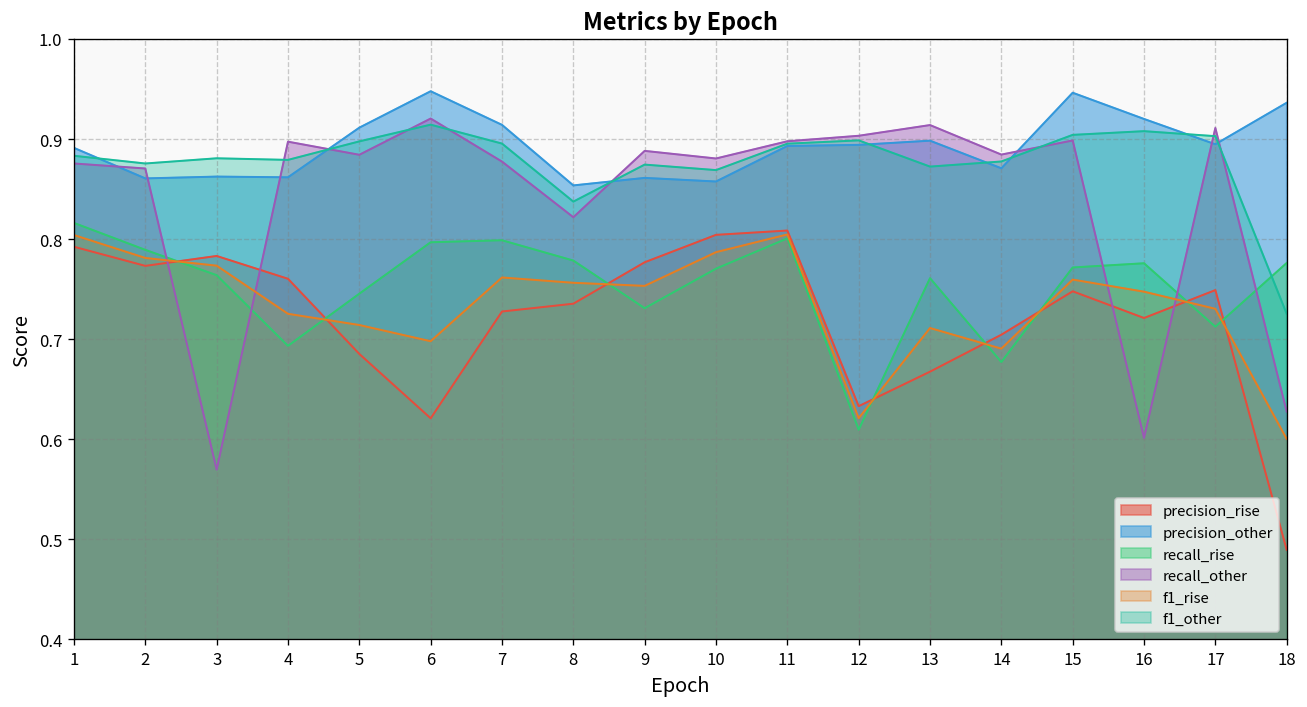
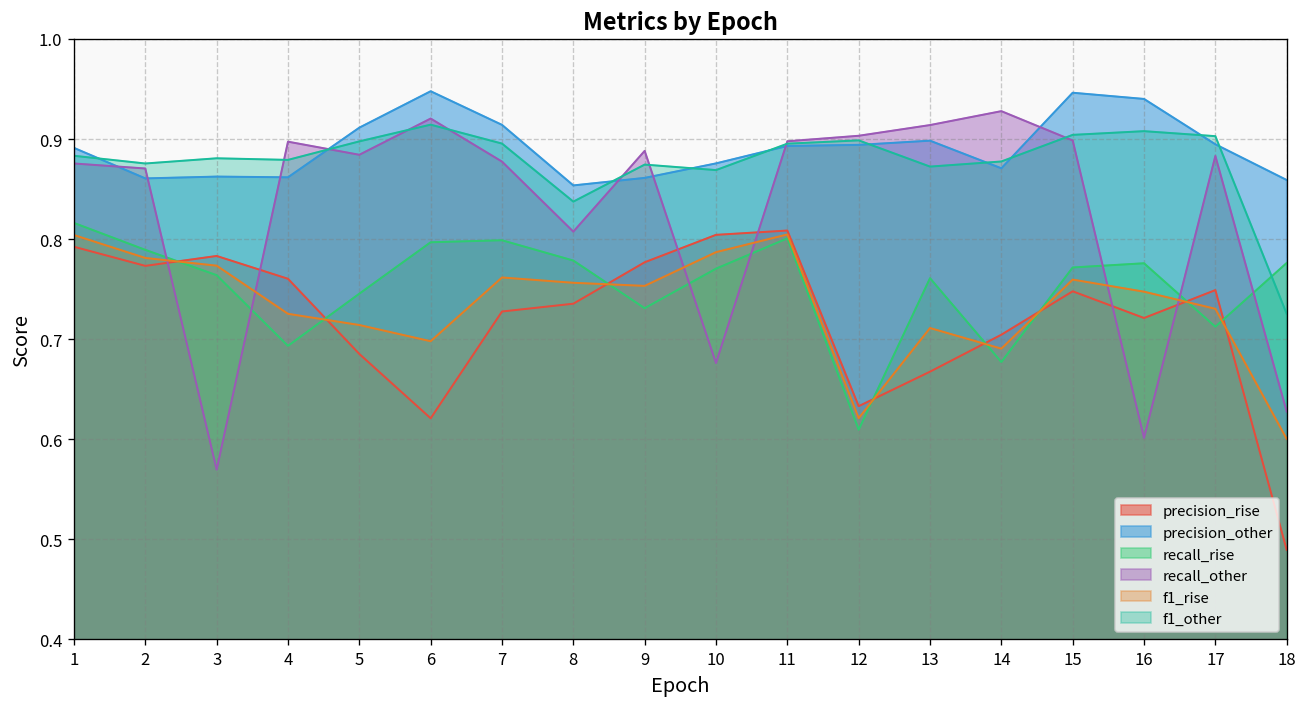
recall_other, 8: 0.82 -> 0.81
precision_other, 10: 0.86 -> 0.88
recall_other, 10: 0.88 -> 0.68
recall_other, 14: 0.88 -> 0.93
precision_other, 16: 0.92 -> 0.94
recall_other, 17: 0.91 -> 0.88
precision_other, 18: 0.94 -> 0.86
